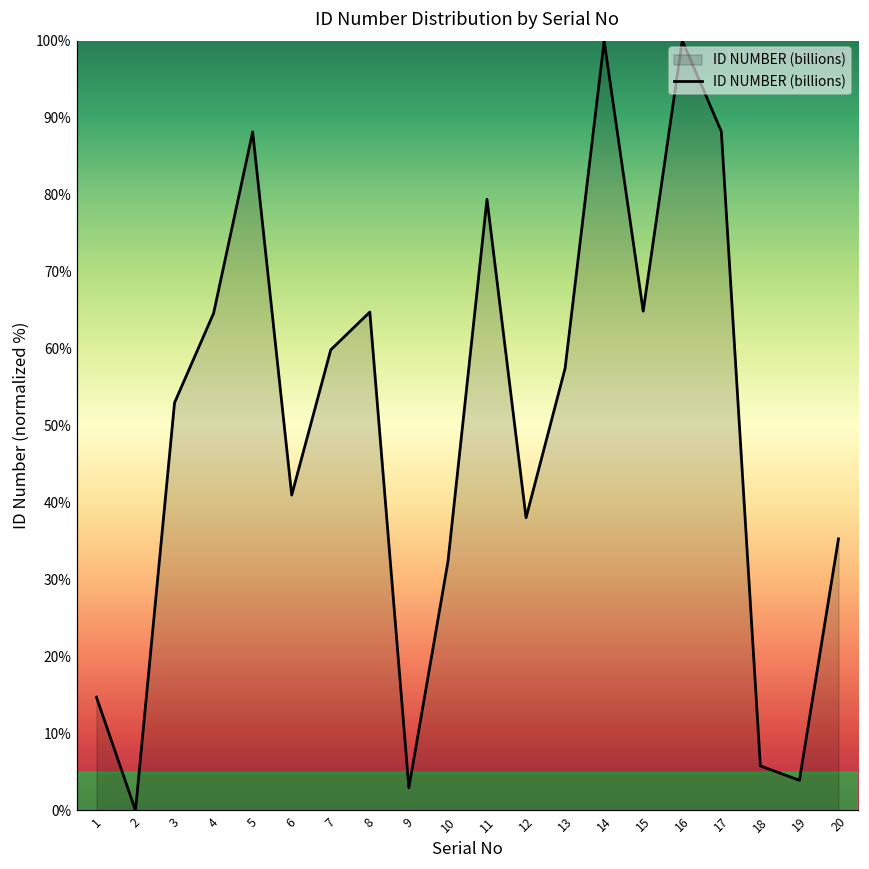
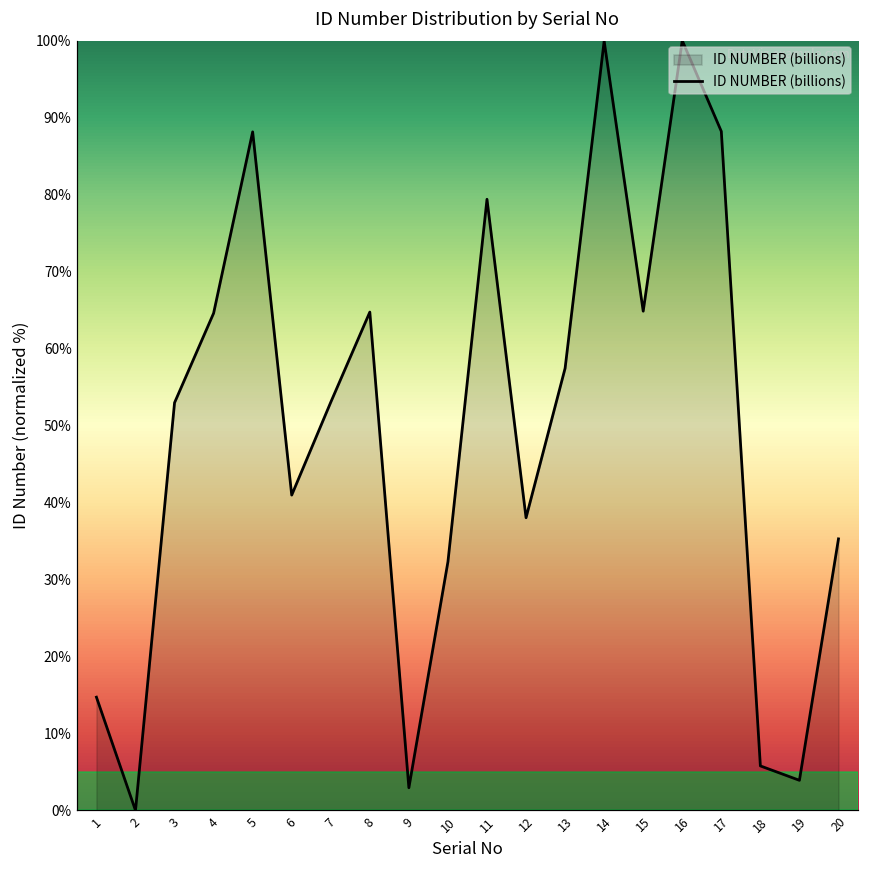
7: 60% -> 53%
